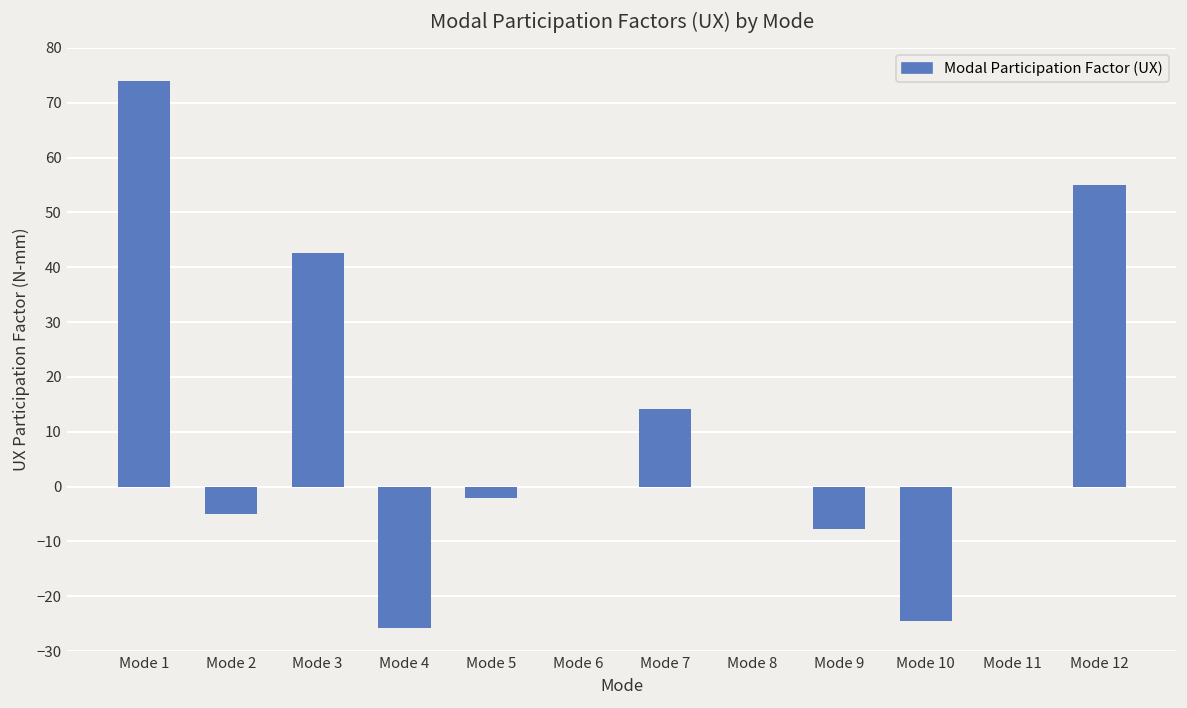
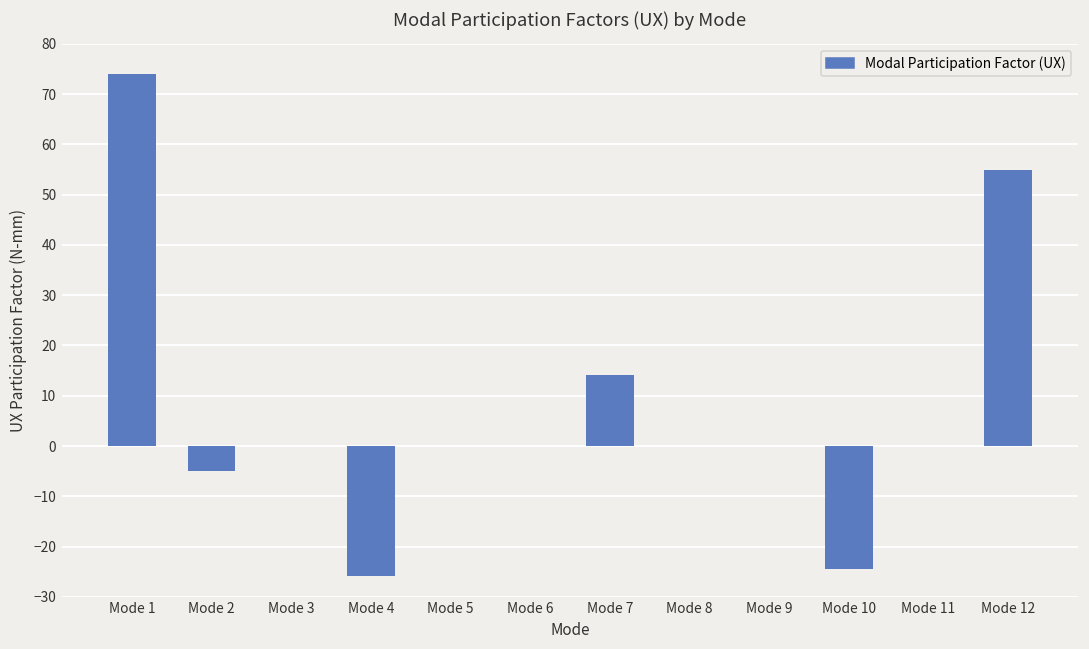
Mode 3: 43 -> 0
Mode 5: -2 -> 0
Mode 9: -8 -> 0
